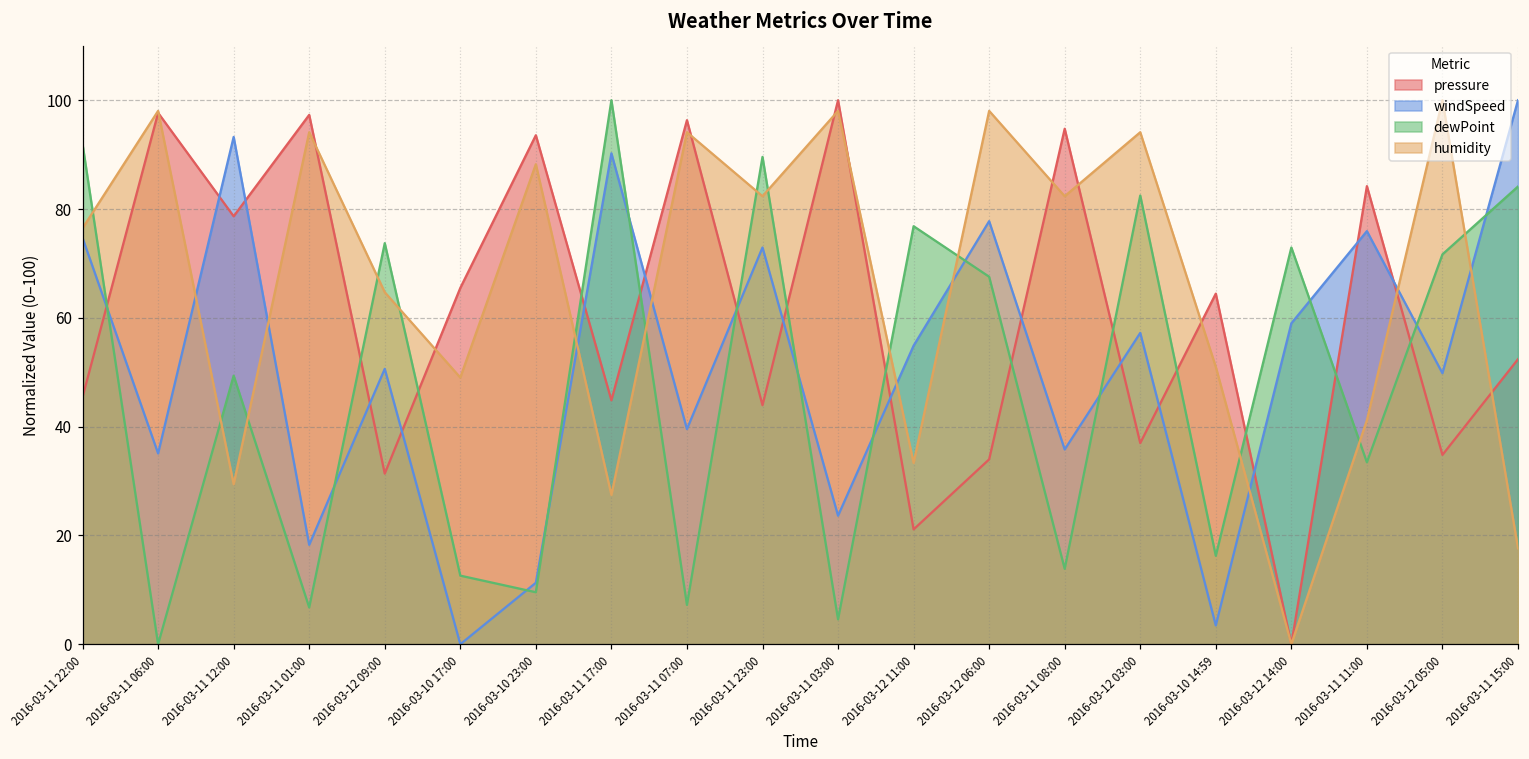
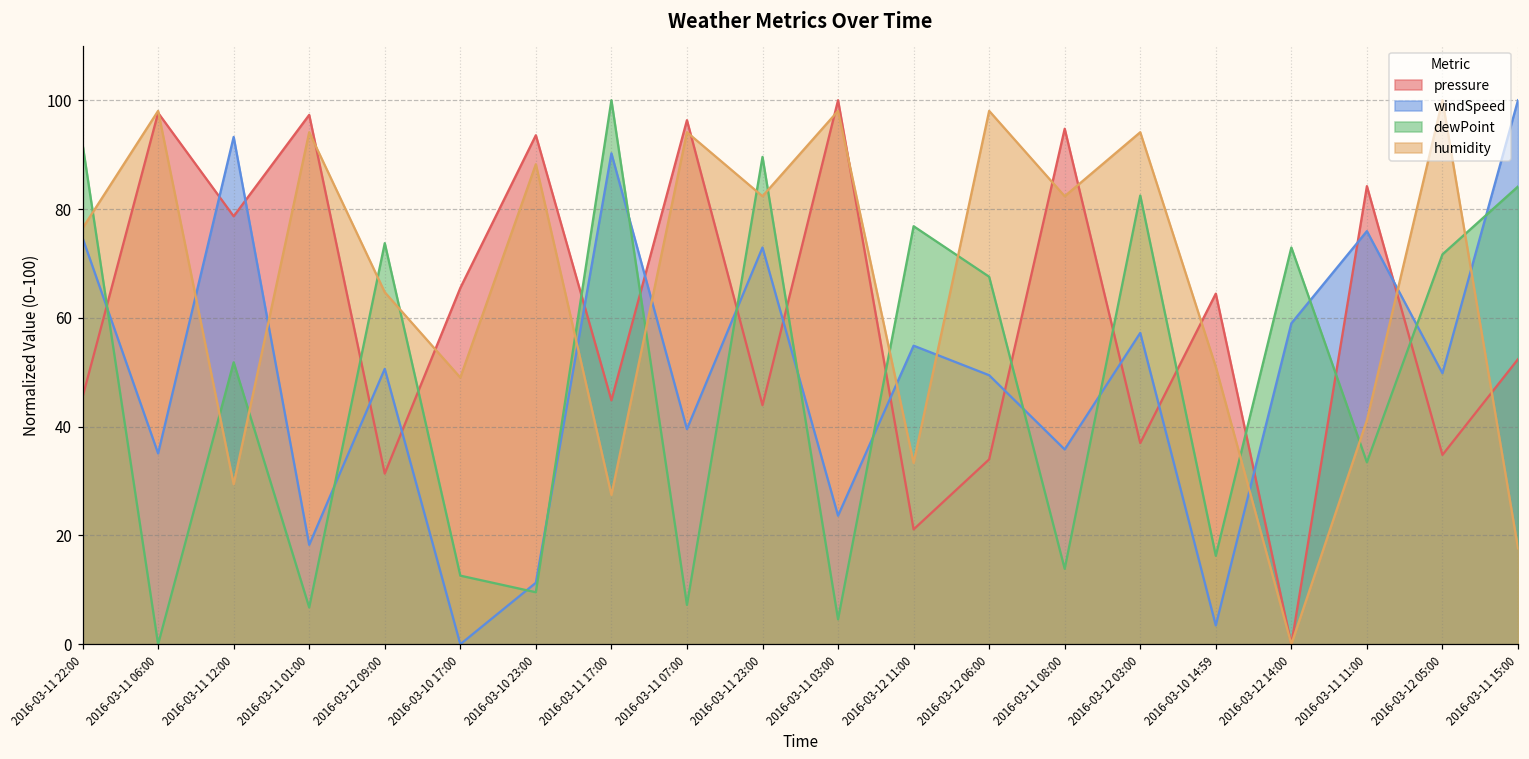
dewPoint, 2016-03-11 12:00: 49 -> 52
windSpeed, 2016-03-12 06:00: 78 -> 49
